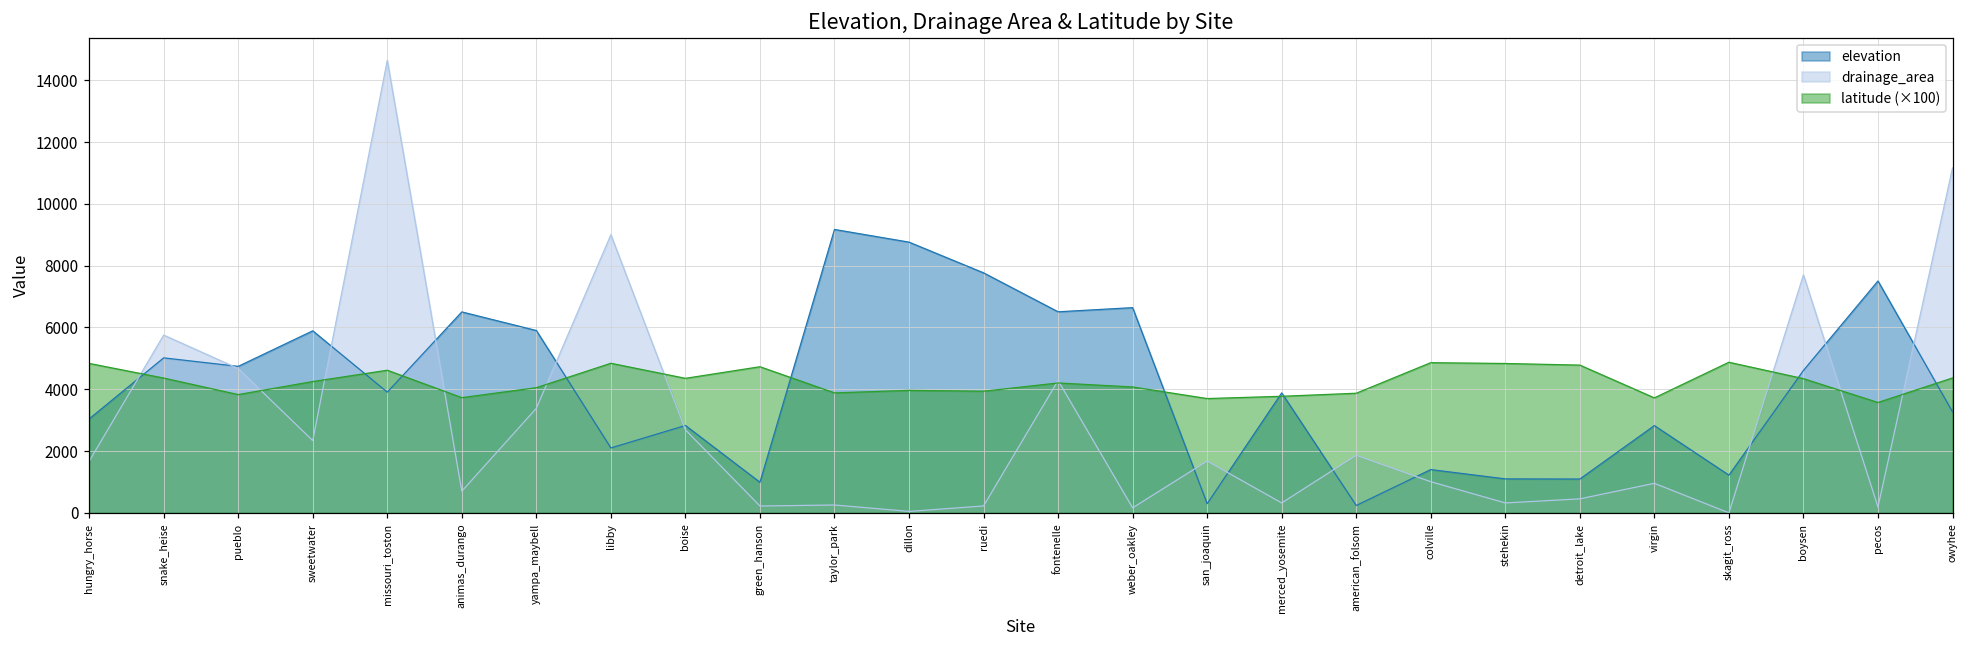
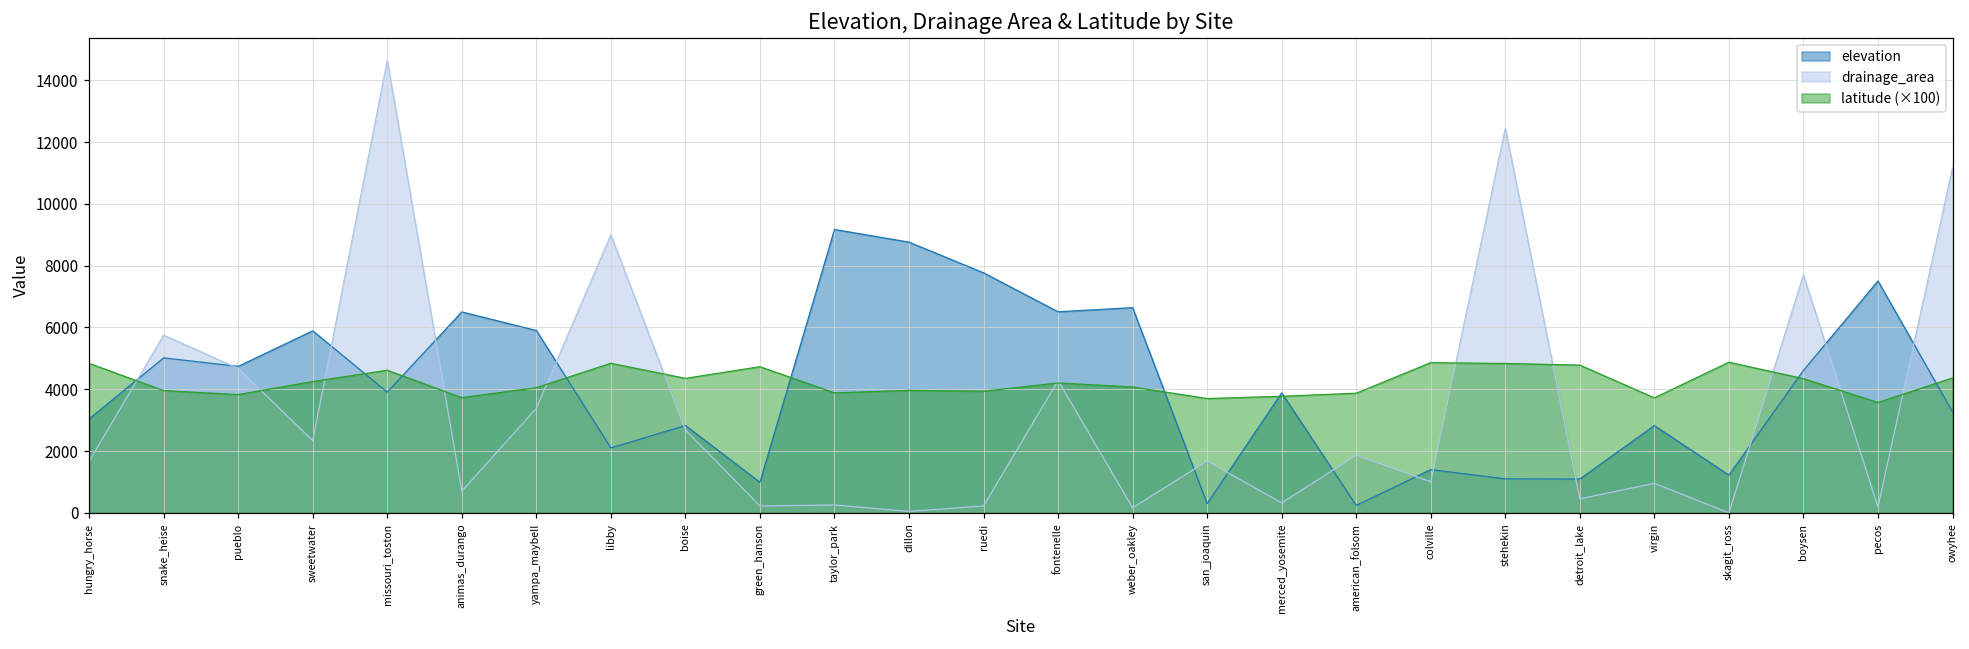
latitude (×100), snake_heise: 4400 -> 4000
drainage_area, stehekin: 300 -> 12400
